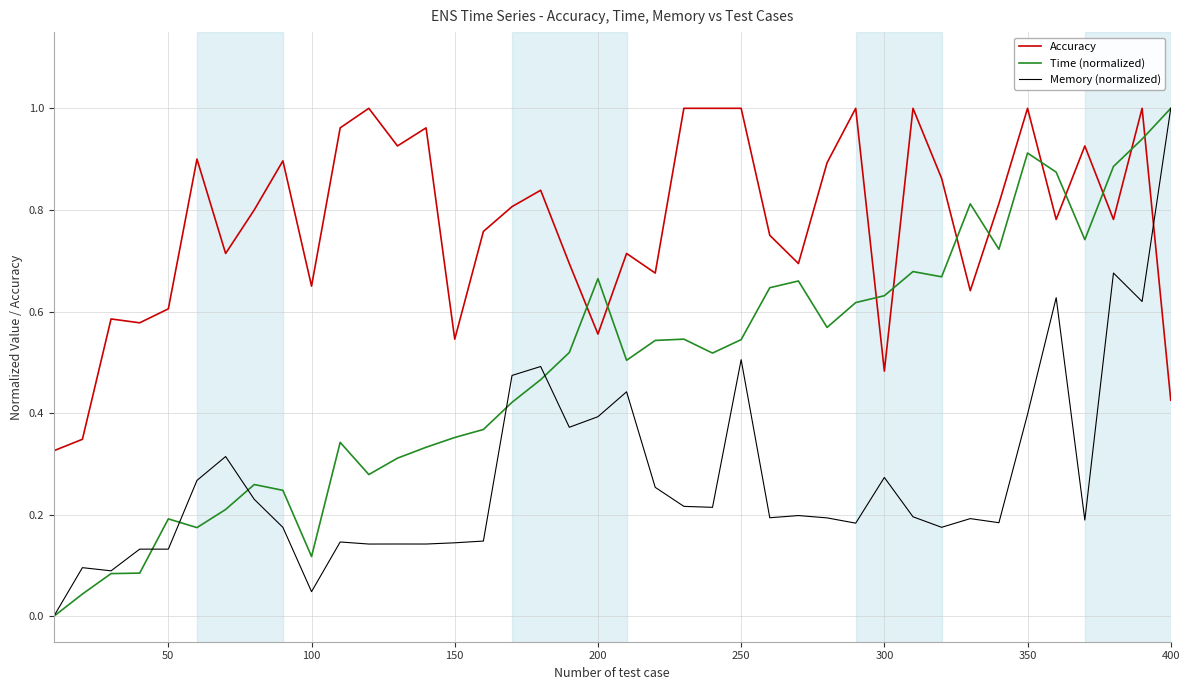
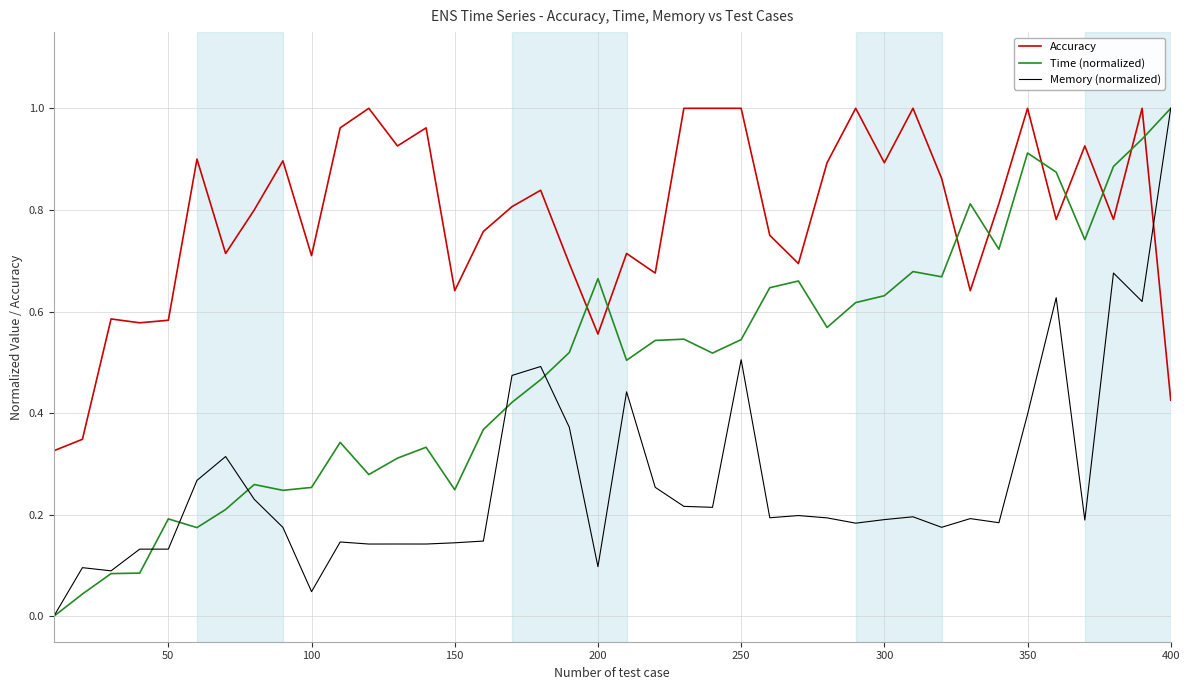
Accuracy, 50: 0.61 -> 0.58
Accuracy, 100: 0.65 -> 0.71
Time (normalized), 100: 0.12 -> 0.25
Accuracy, 150: 0.55 -> 0.64
Time (normalized), 150: 0.35 -> 0.25
Memory (normalized), 200: 0.39 -> 0.10
Accuracy, 300: 0.48 -> 0.89
Memory (normalized), 300: 0.27 -> 0.19
